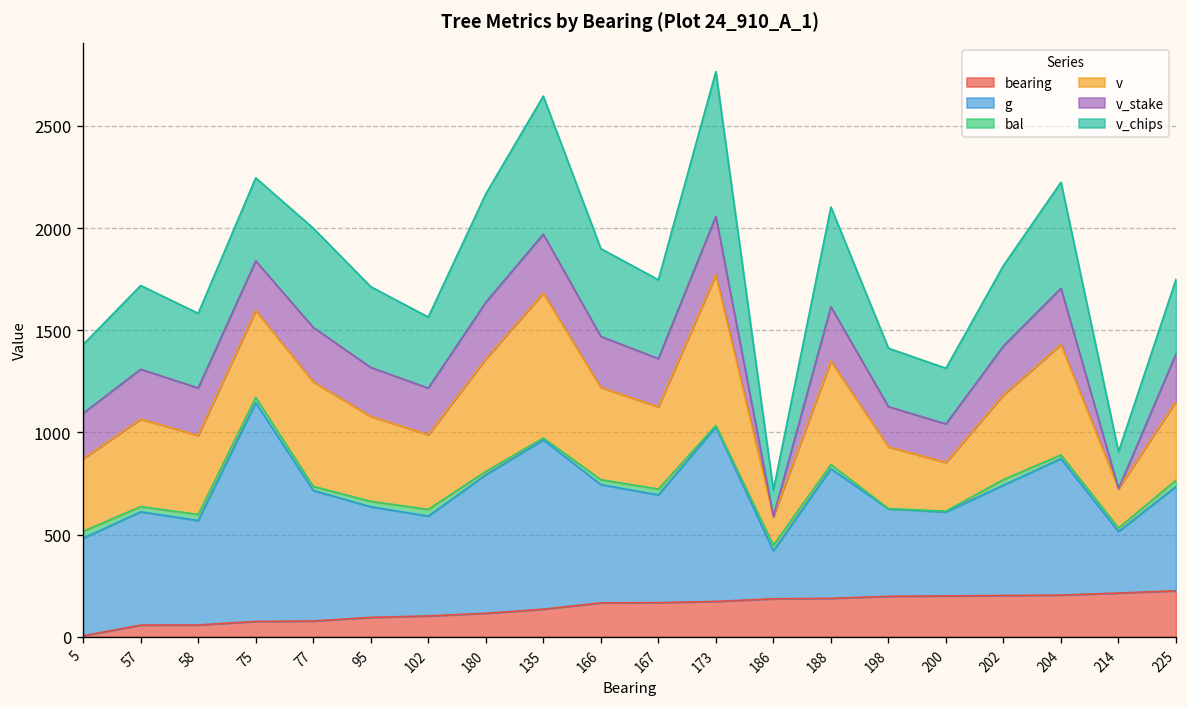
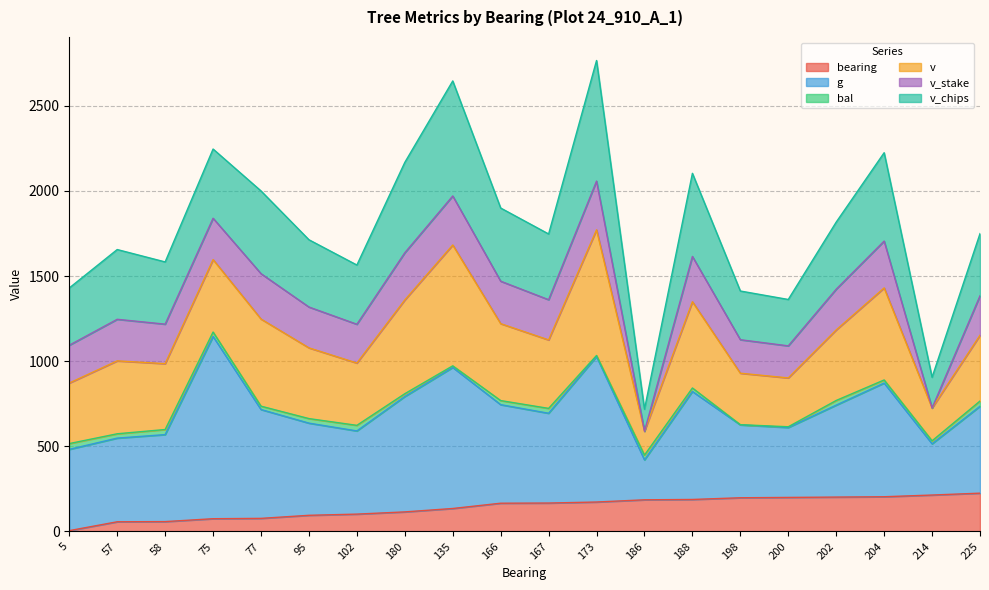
g, 57: 550 -> 490
v, 200: 240 -> 290
